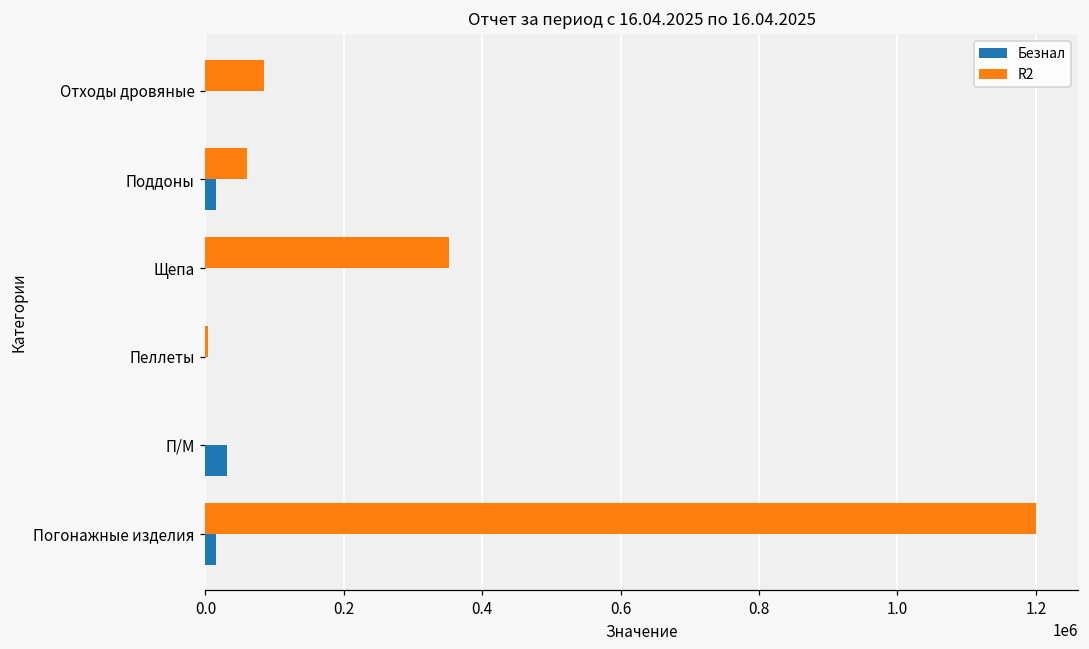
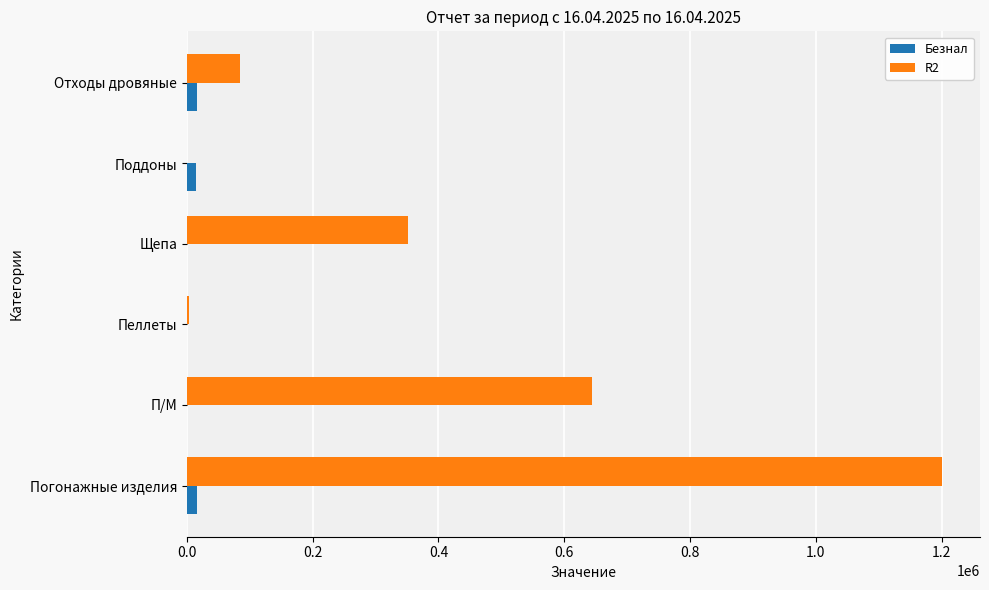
Безнал, Отходы дровяные: 0 -> 20000
R2, Поддоны: 60000 -> 0
R2, П/М: 0 -> 640000
Безнал, П/М: 30000 -> 0
